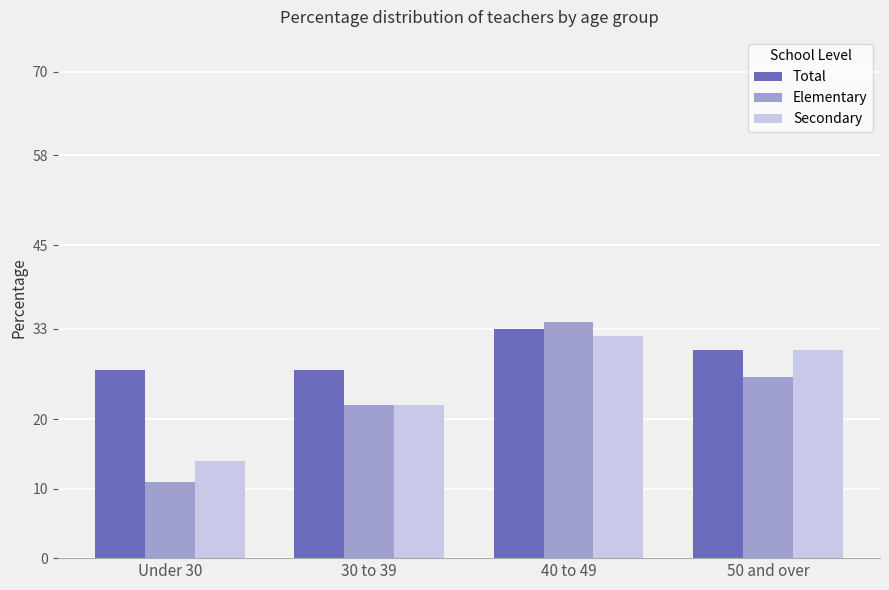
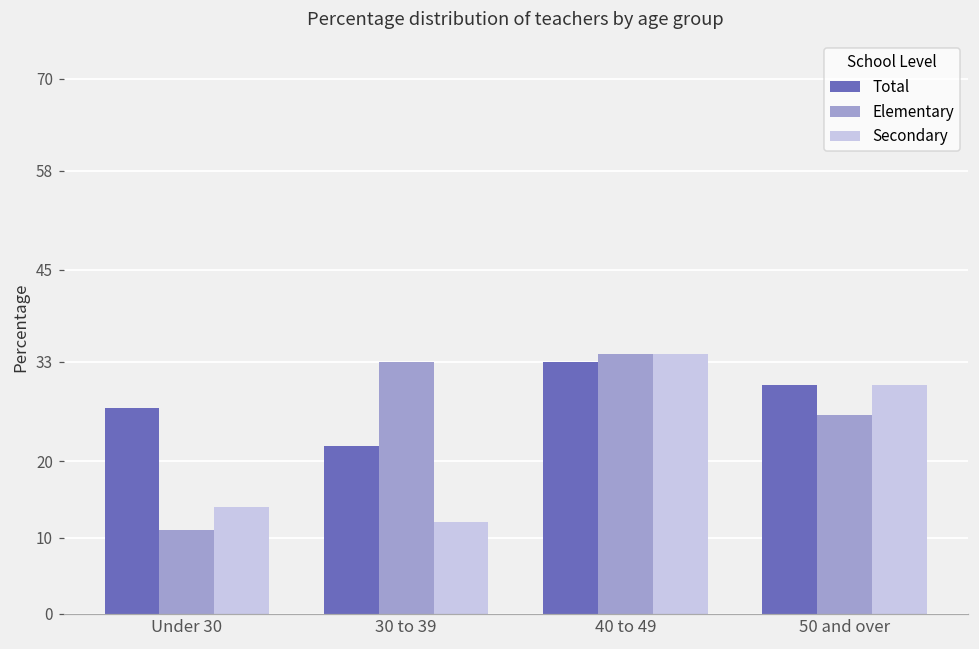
Total, 30 to 39: 27 -> 22
Elementary, 30 to 39: 22 -> 33
Secondary, 30 to 39: 22 -> 12
Secondary, 40 to 49: 32 -> 34
